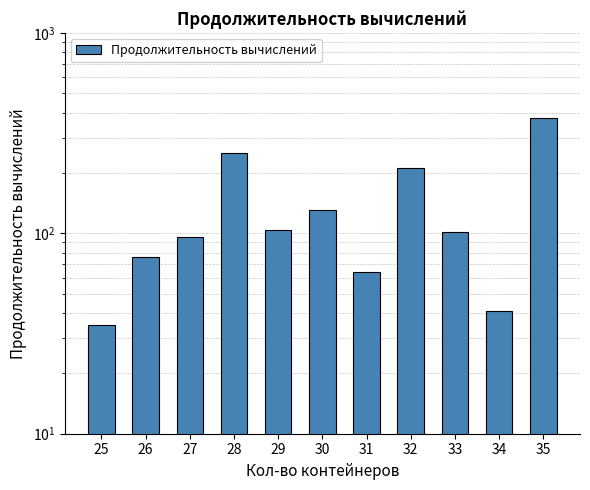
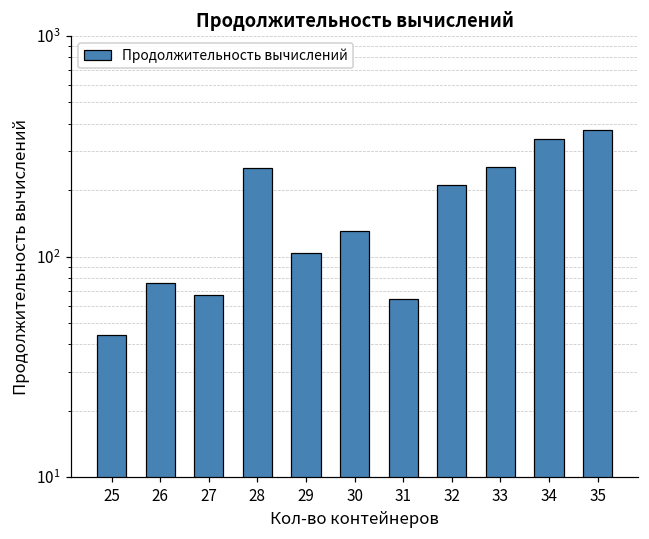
25: 35 -> 44
27: 100 -> 67
33: 100 -> 260
34: 41 -> 340
